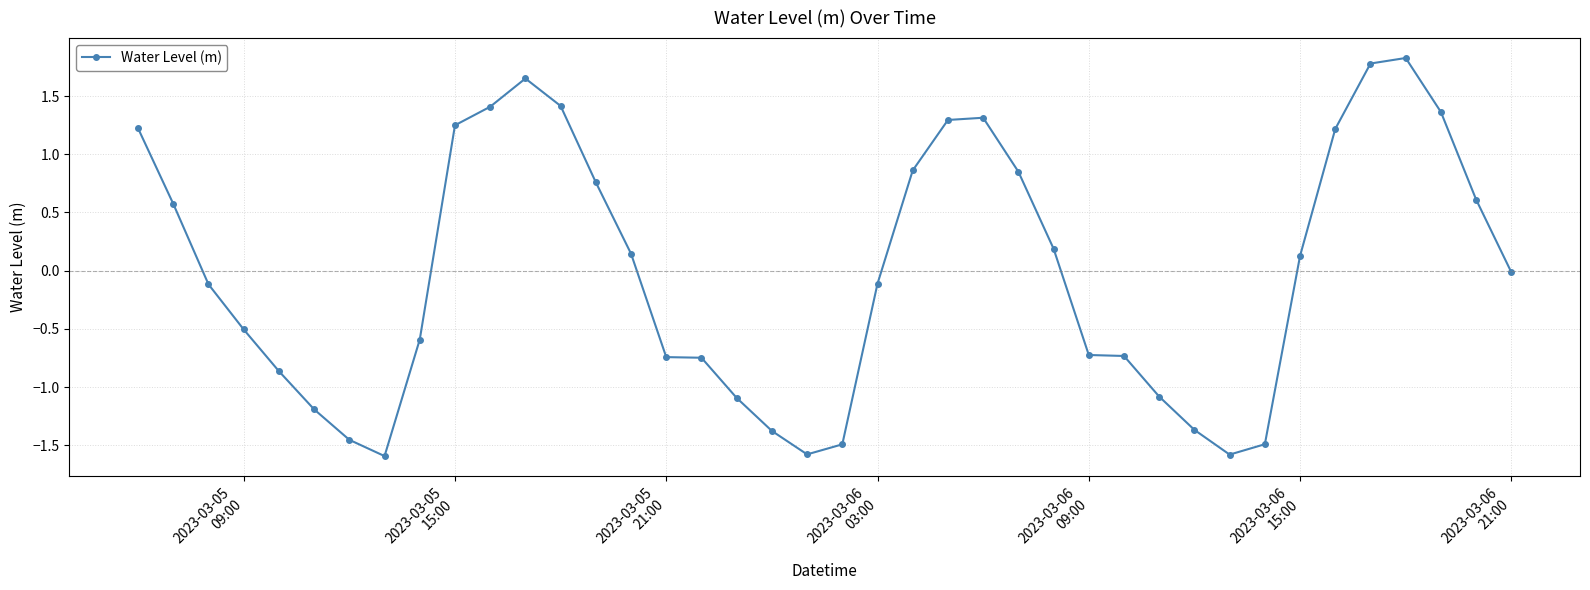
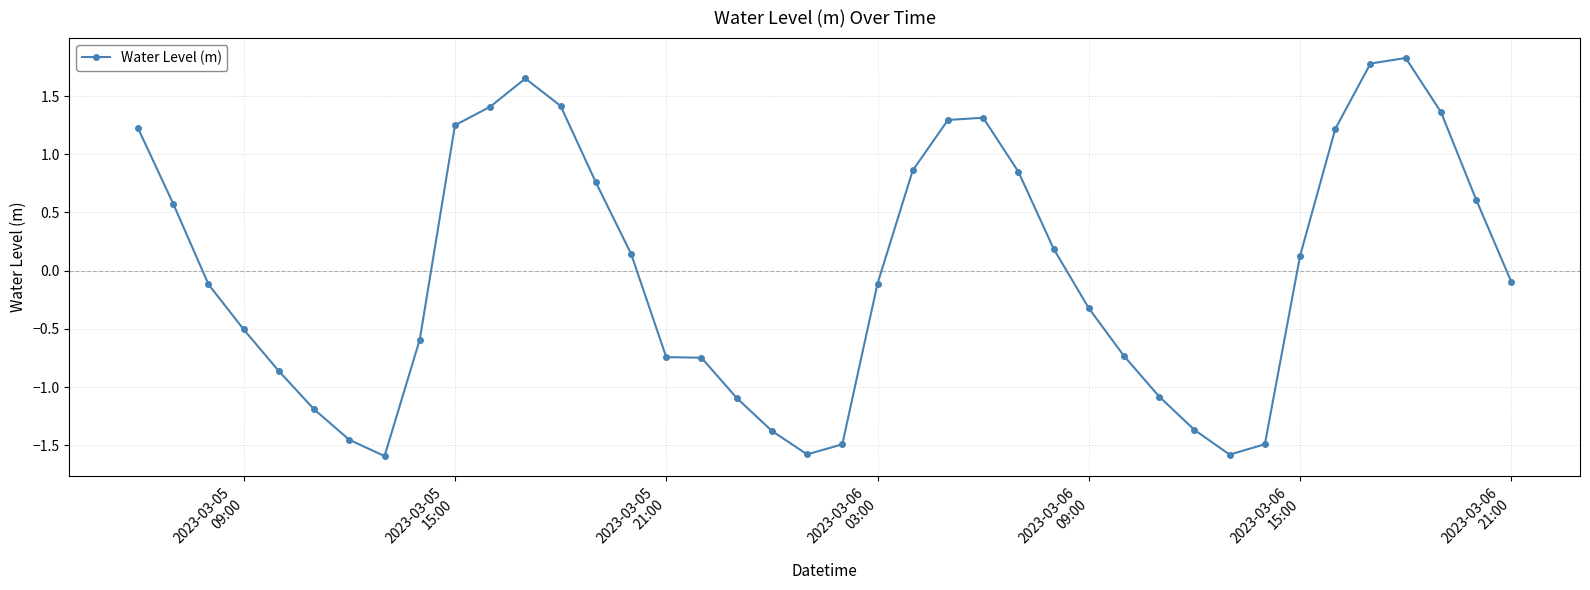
2023-03-06 09:00: -0.72 -> -0.32
2023-03-06 21:00: -0.01 -> -0.10
